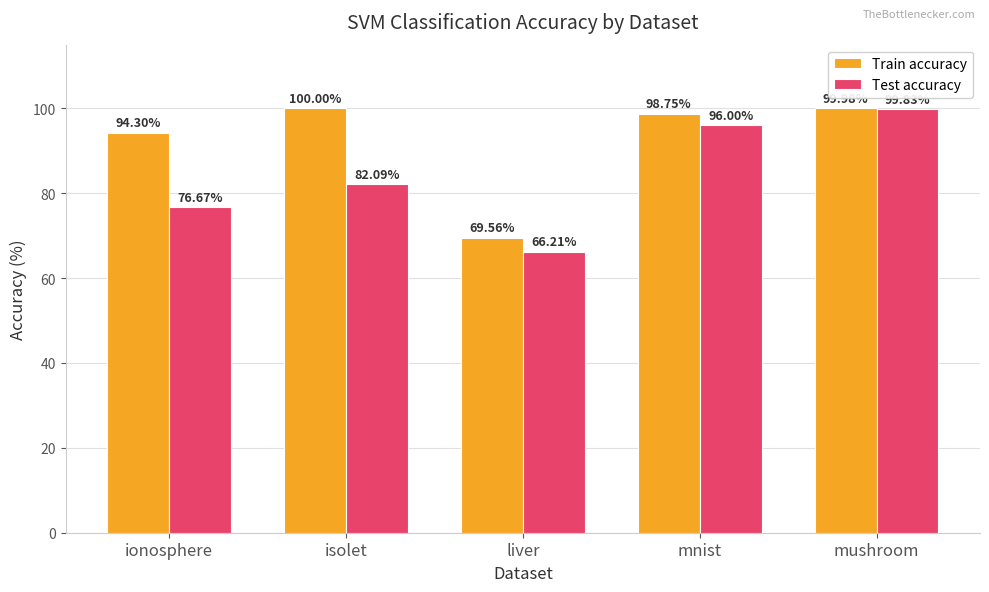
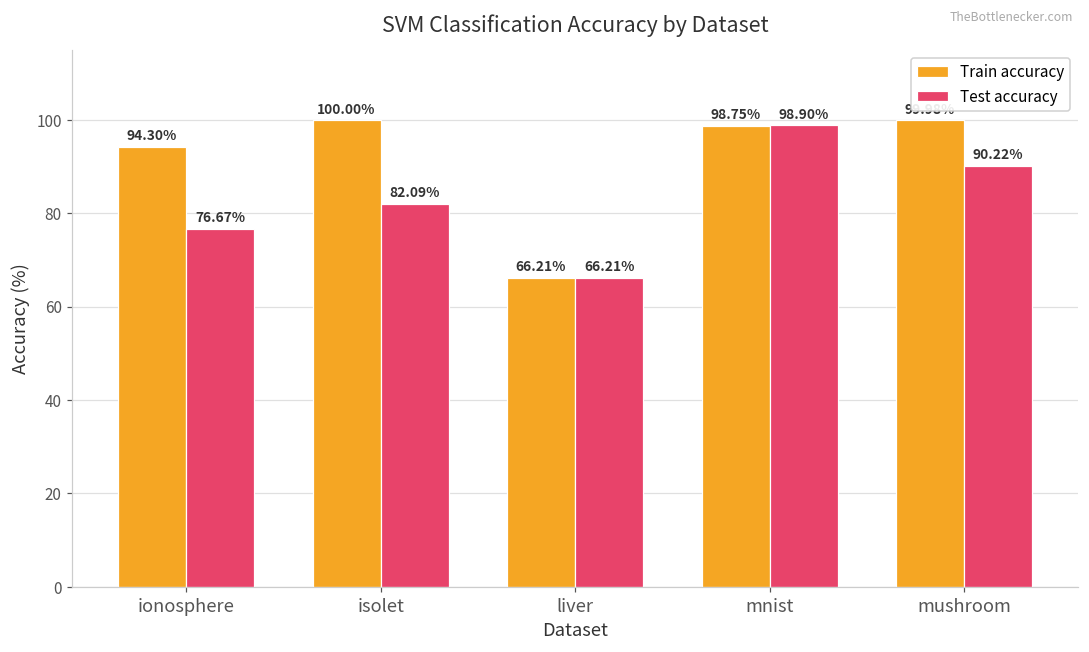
Train accuracy, liver: 69.56% -> 66.21%
Test accuracy, mnist: 96.00% -> 98.90%
Test accuracy, mushroom: 100 -> 90
